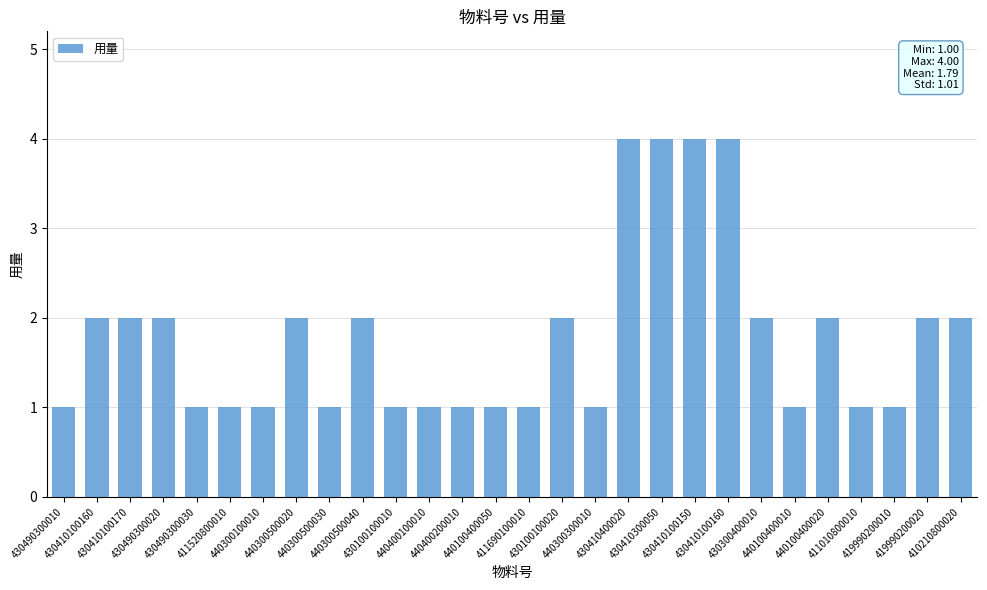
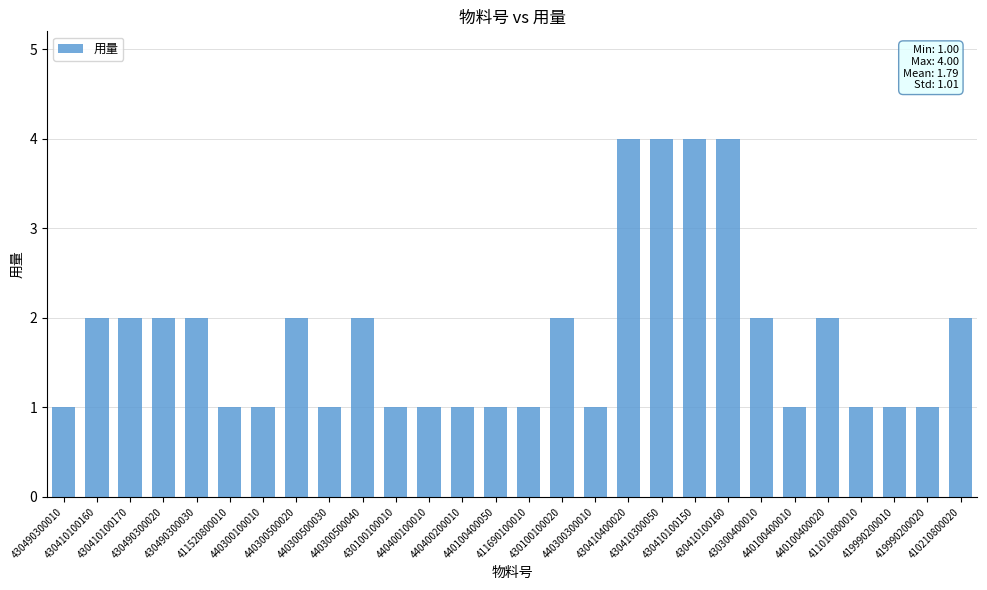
430490300030: 1 -> 2
419990200020: 2 -> 1
